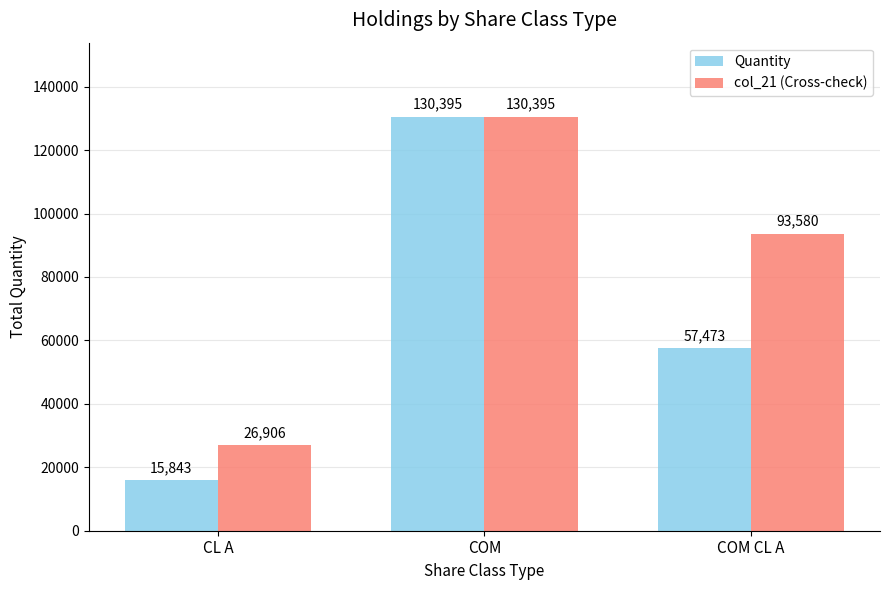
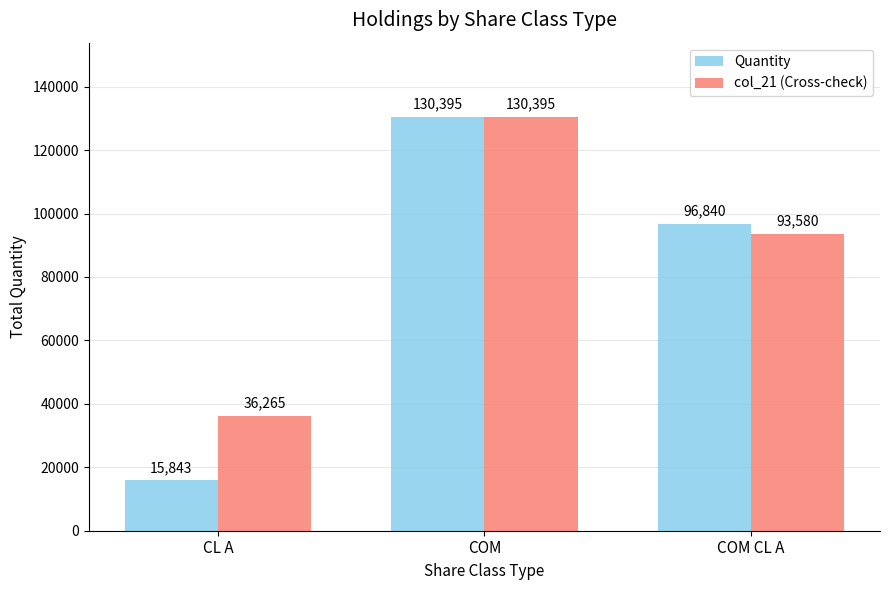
col_21 (Cross-check), CL A: 26,906 -> 36,265
Quantity, COM CL A: 57,473 -> 96,840
